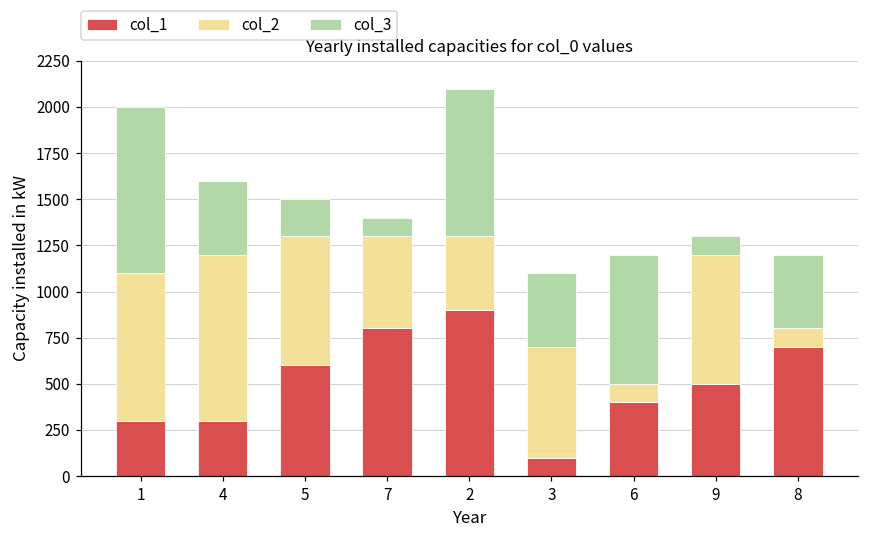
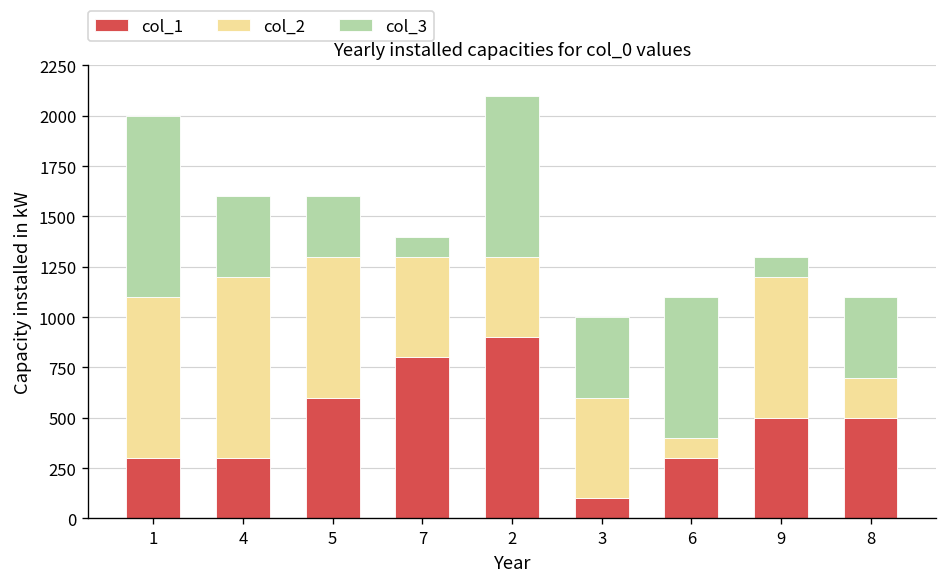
col_3, 5: 200 -> 300
col_2, 3: 600 -> 500
col_1, 6: 400 -> 300
col_1, 8: 700 -> 500
col_2, 8: 100 -> 200
